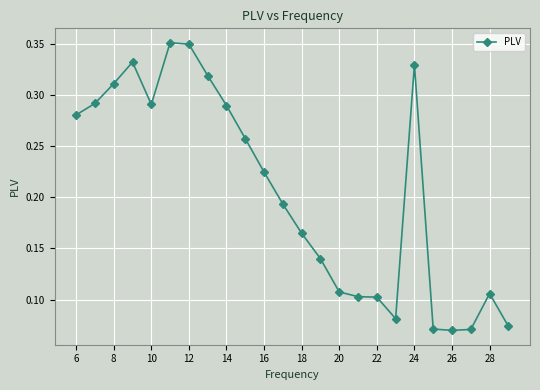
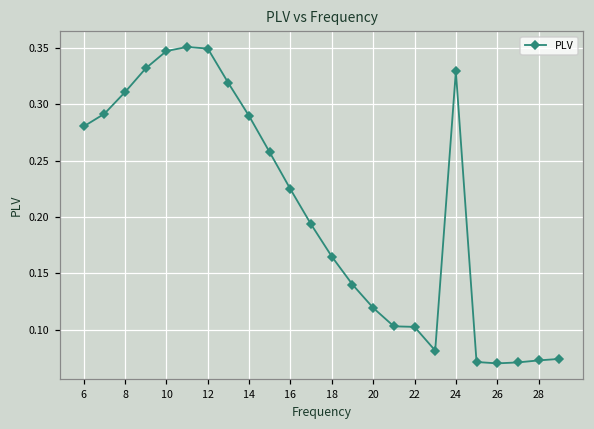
10: 0.291 -> 0.347
20: 0.108 -> 0.119
28: 0.106 -> 0.073
